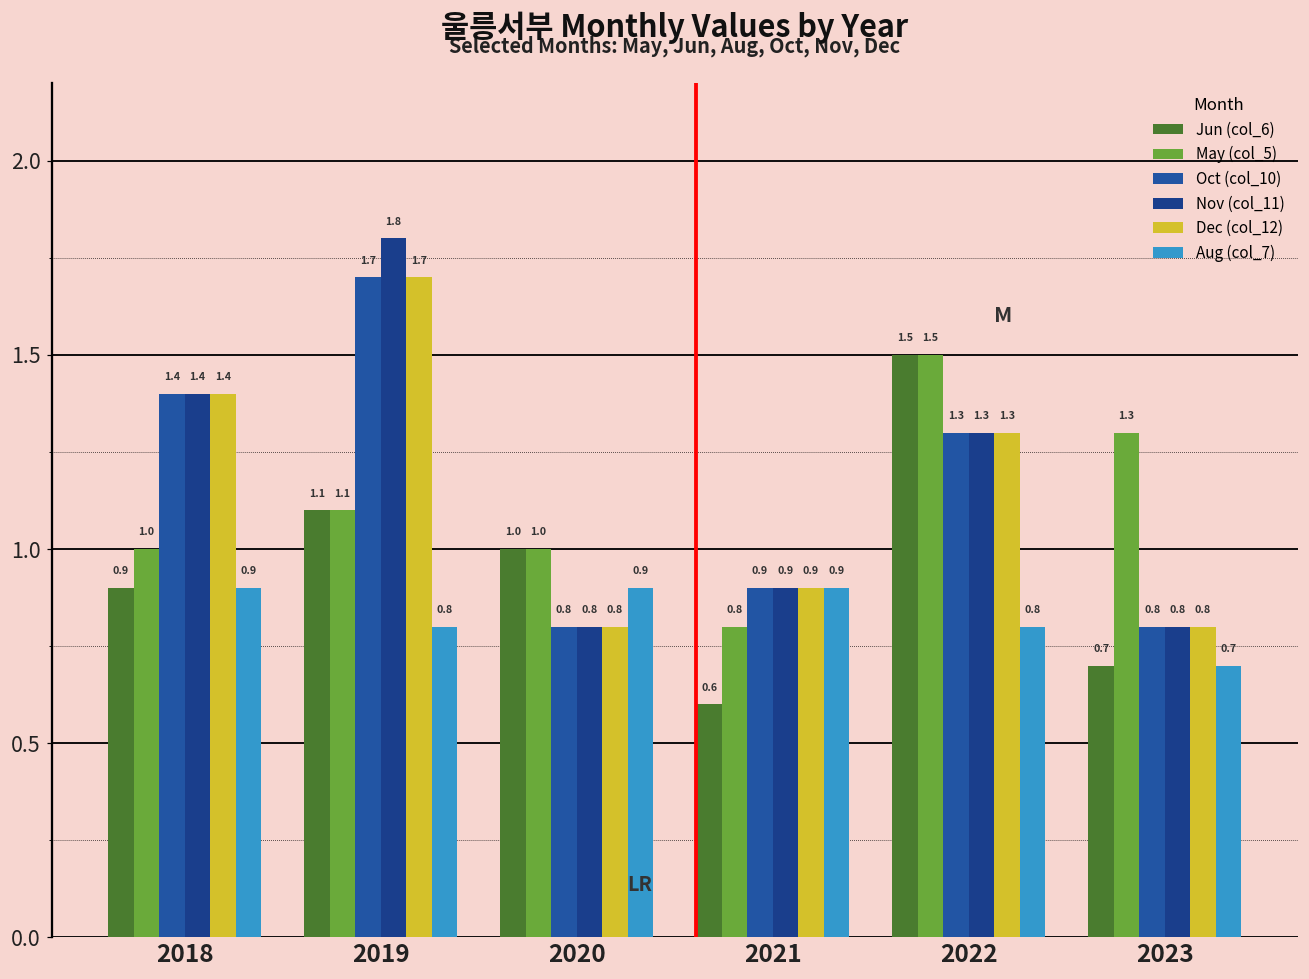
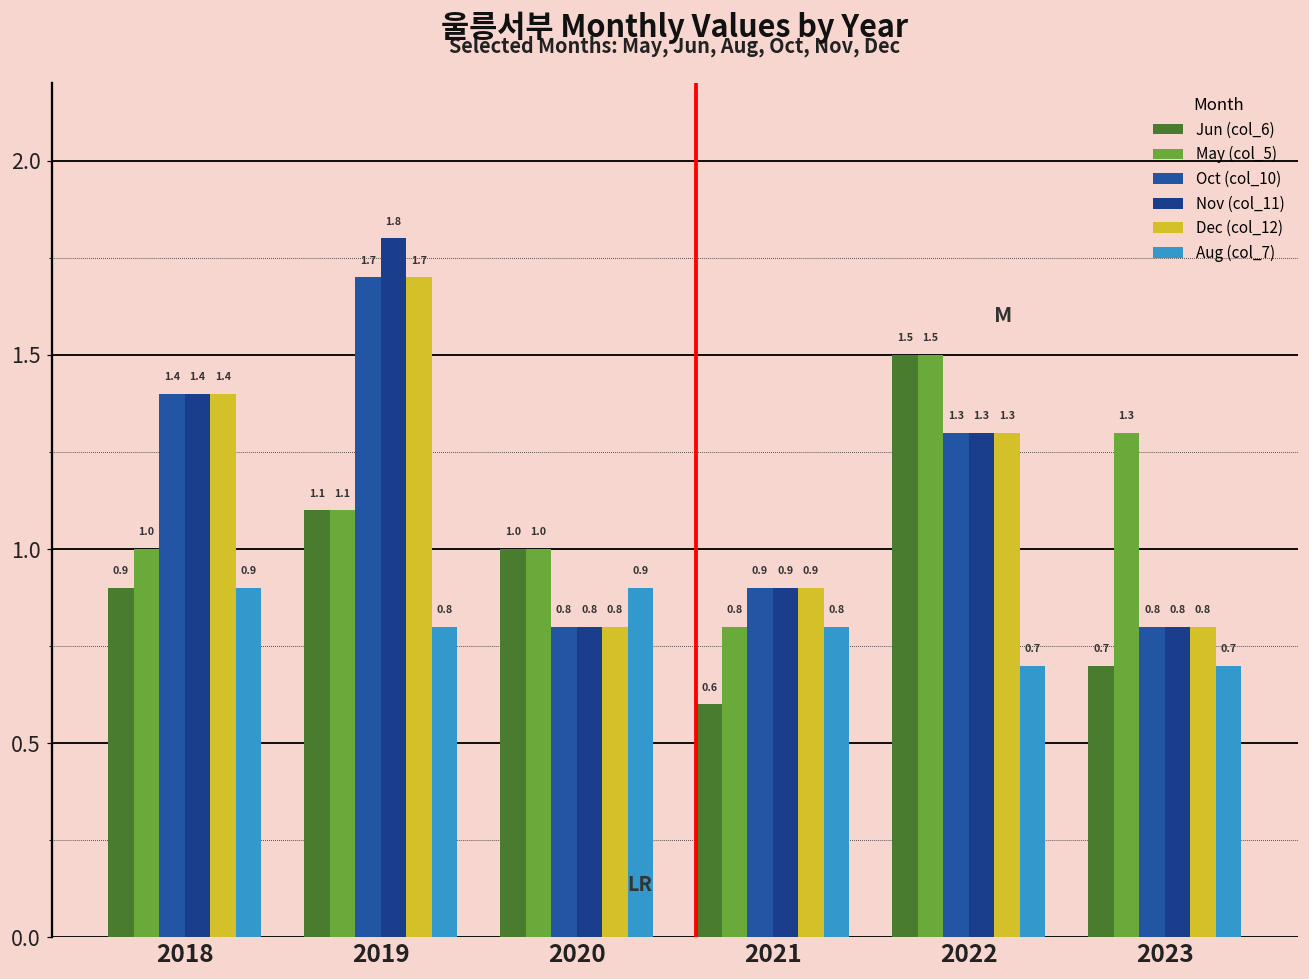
Aug (col_7), 2021: 0.9 -> 0.8
Aug (col_7), 2022: 0.8 -> 0.7
